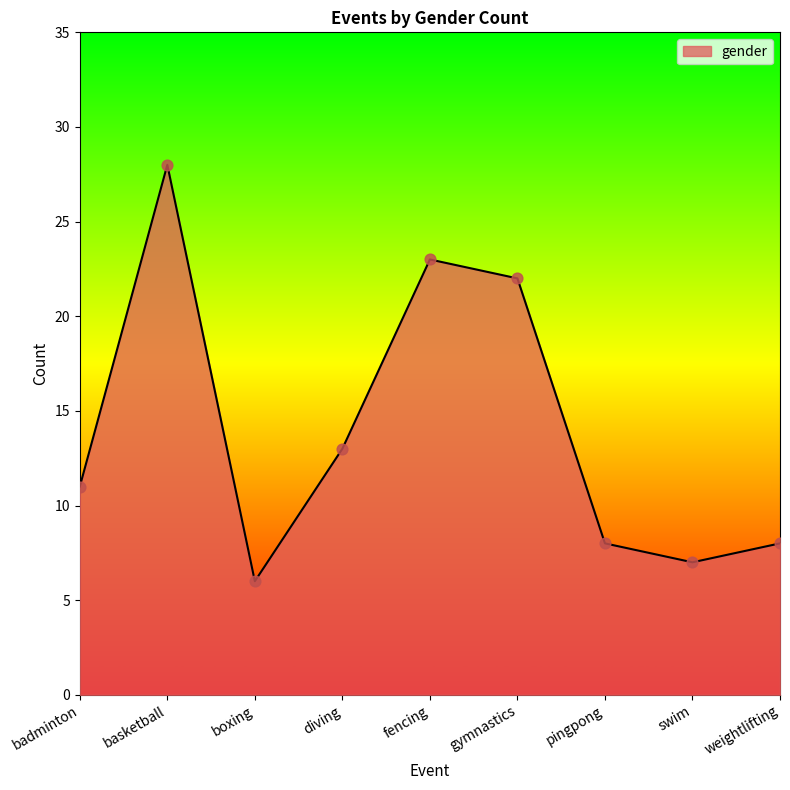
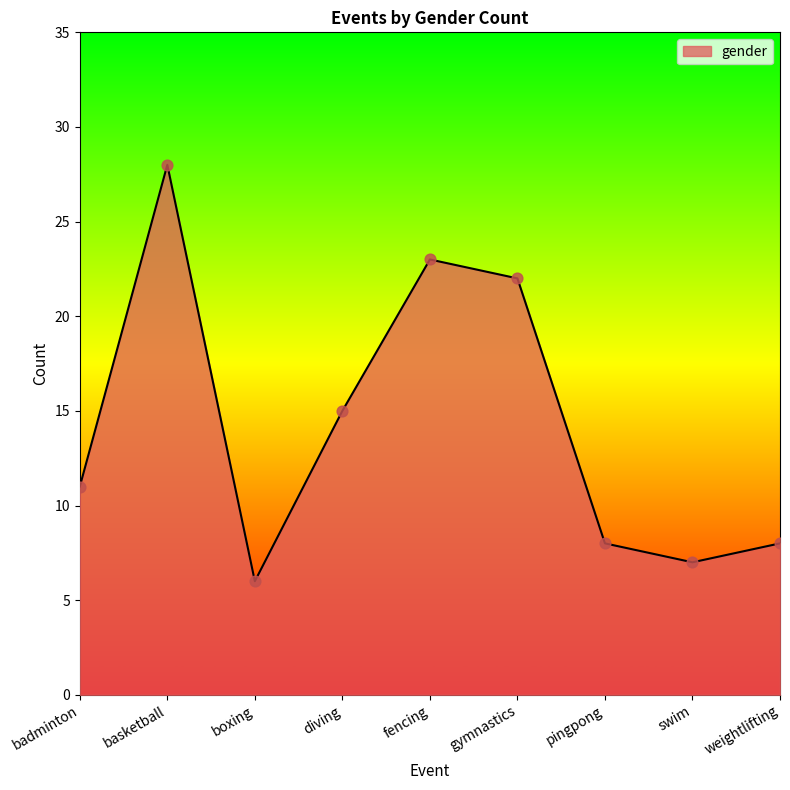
diving: 13 -> 15
